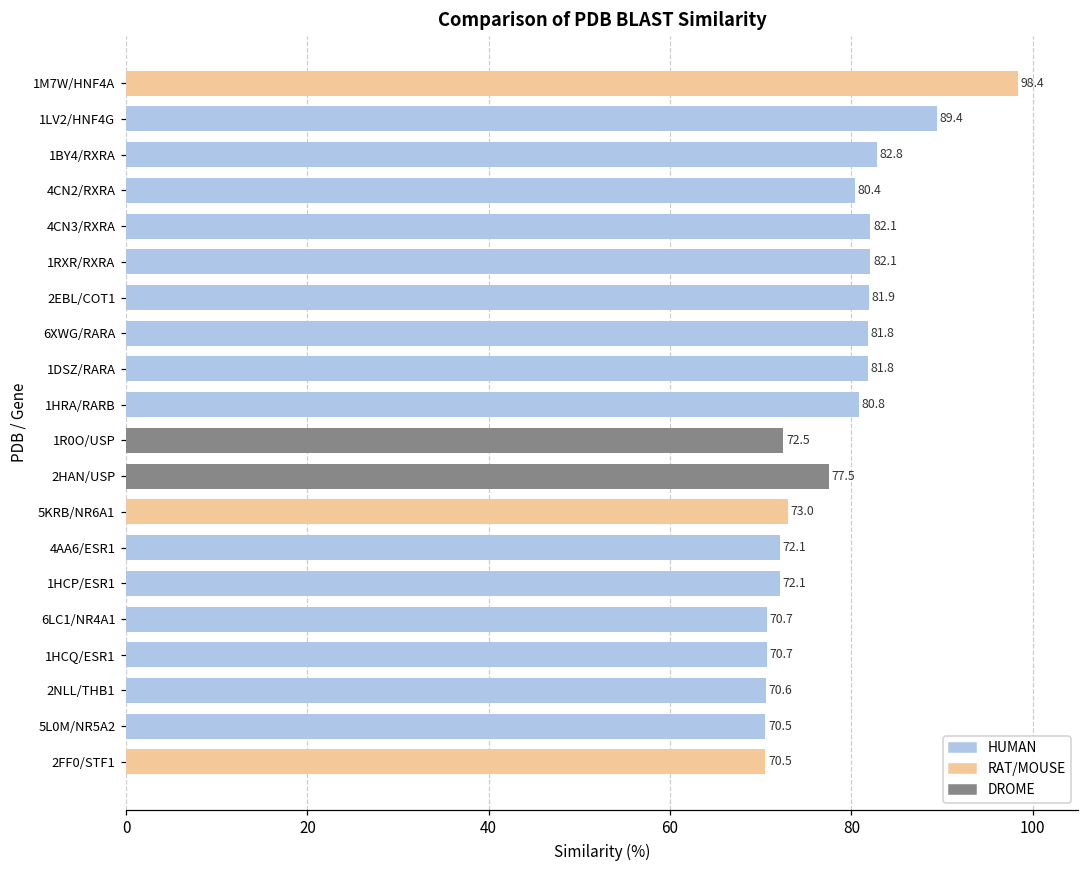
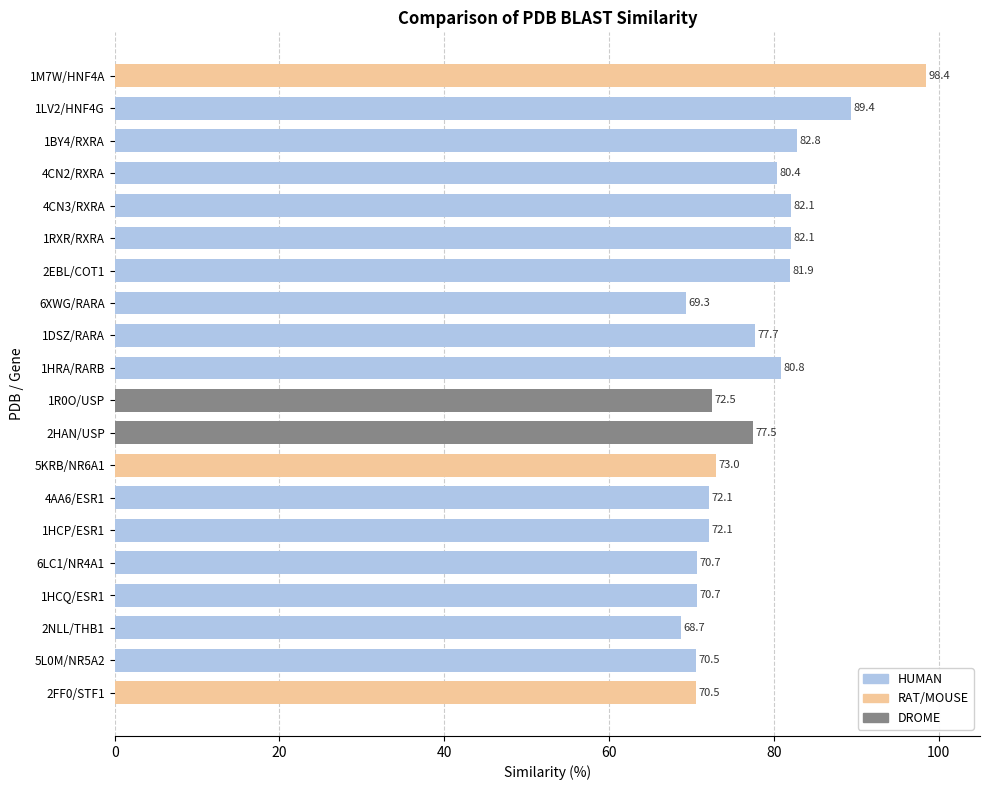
6XWG/RARA: 81.8 -> 69.3
1DSZ/RARA: 81.8 -> 77.7
2NLL/THB1: 70.6 -> 68.7
